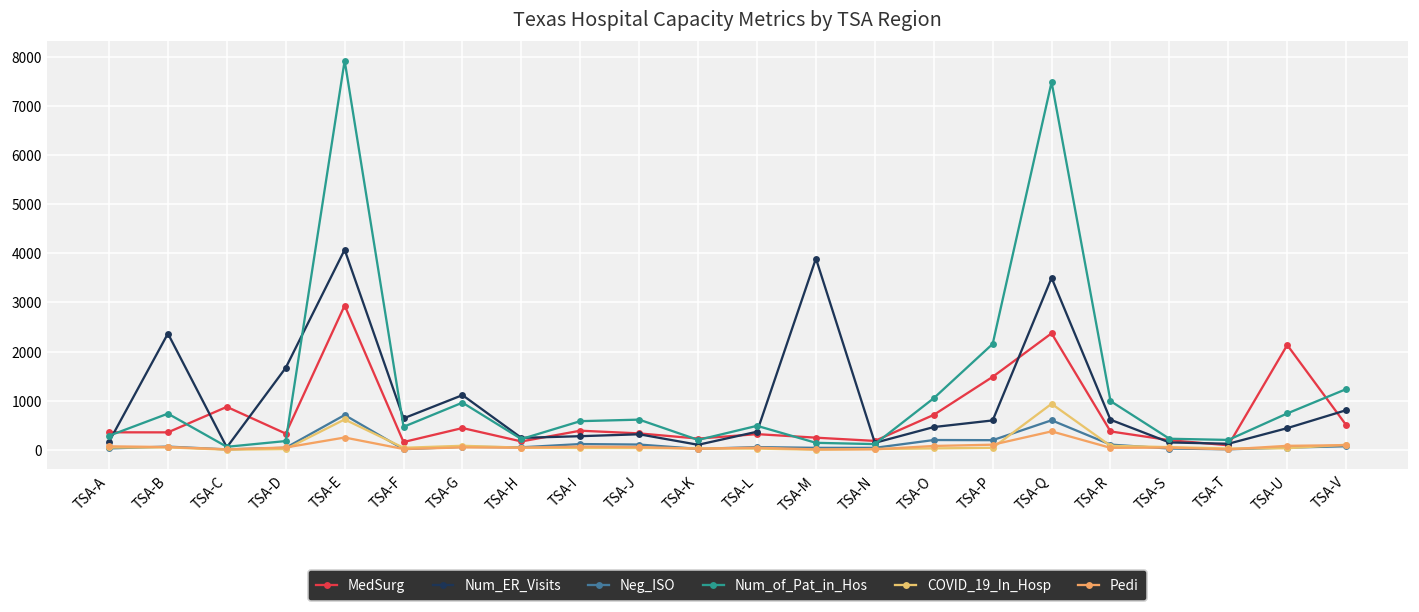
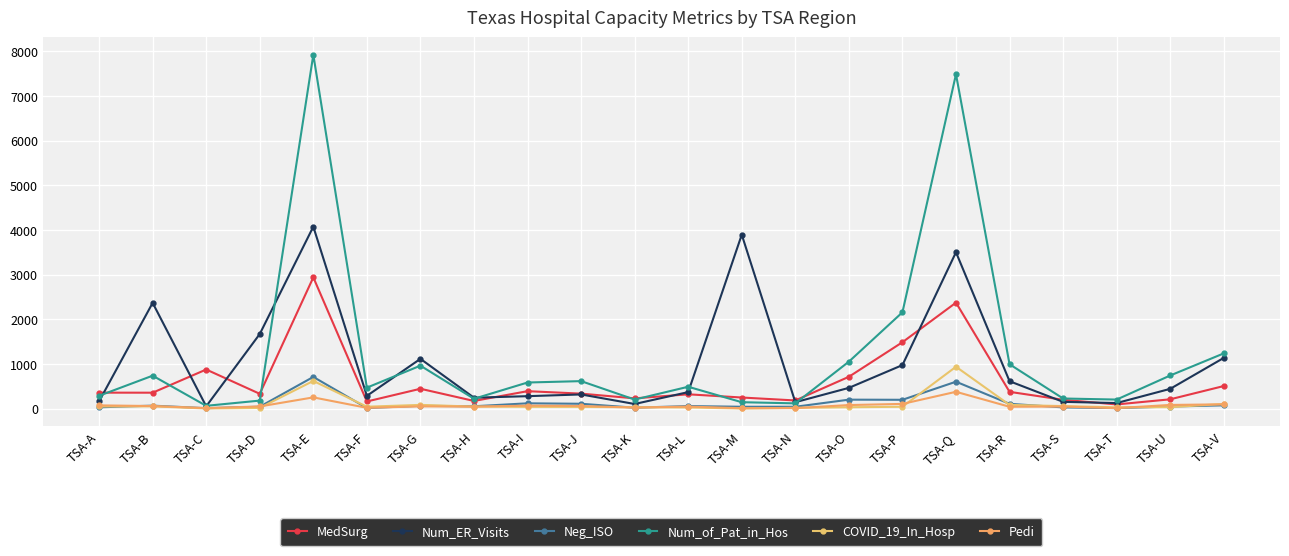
Num_ER_Visits, TSA-F: 600 -> 300
Num_ER_Visits, TSA-P: 600 -> 1000
MedSurg, TSA-U: 2100 -> 200
Num_ER_Visits, TSA-V: 800 -> 1100
